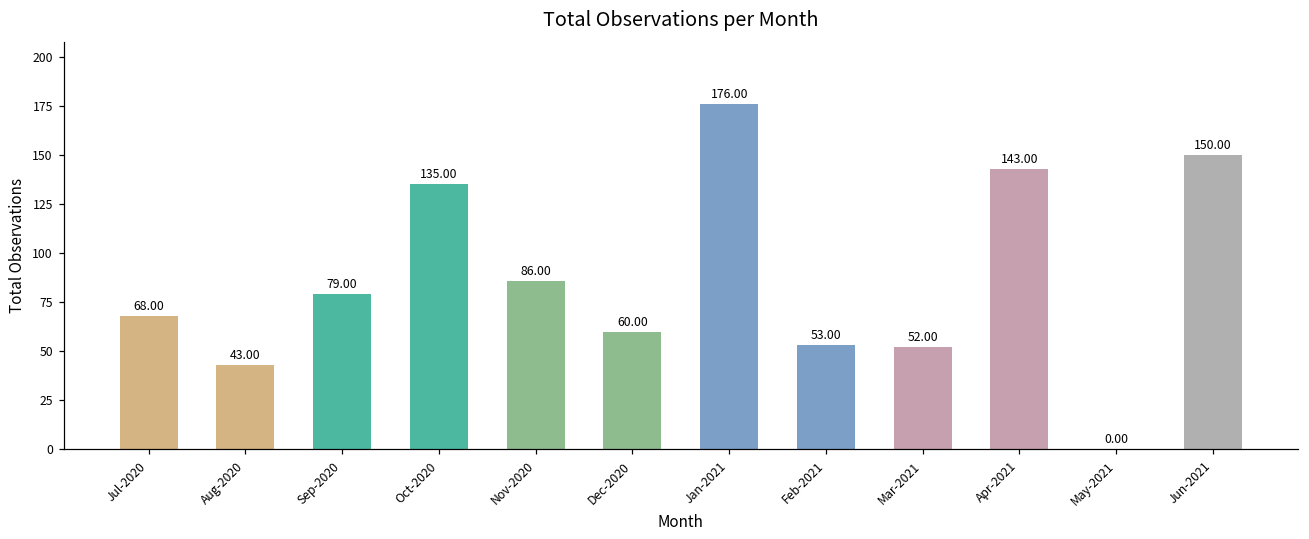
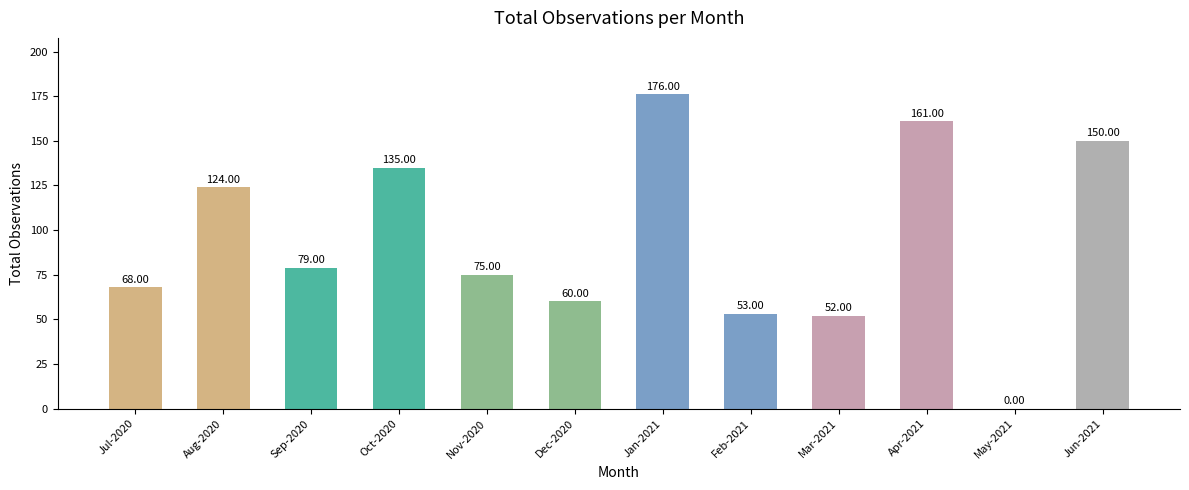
Aug-2020: 43.00 -> 124.00
Nov-2020: 86.00 -> 75.00
Apr-2021: 143.00 -> 161.00
